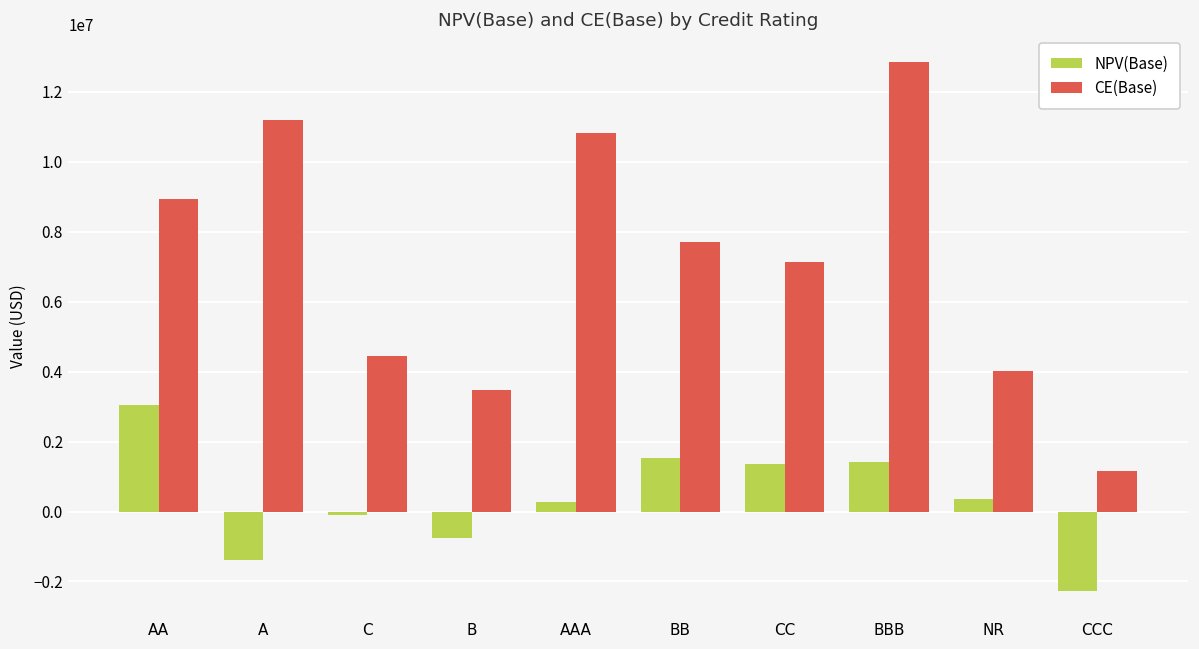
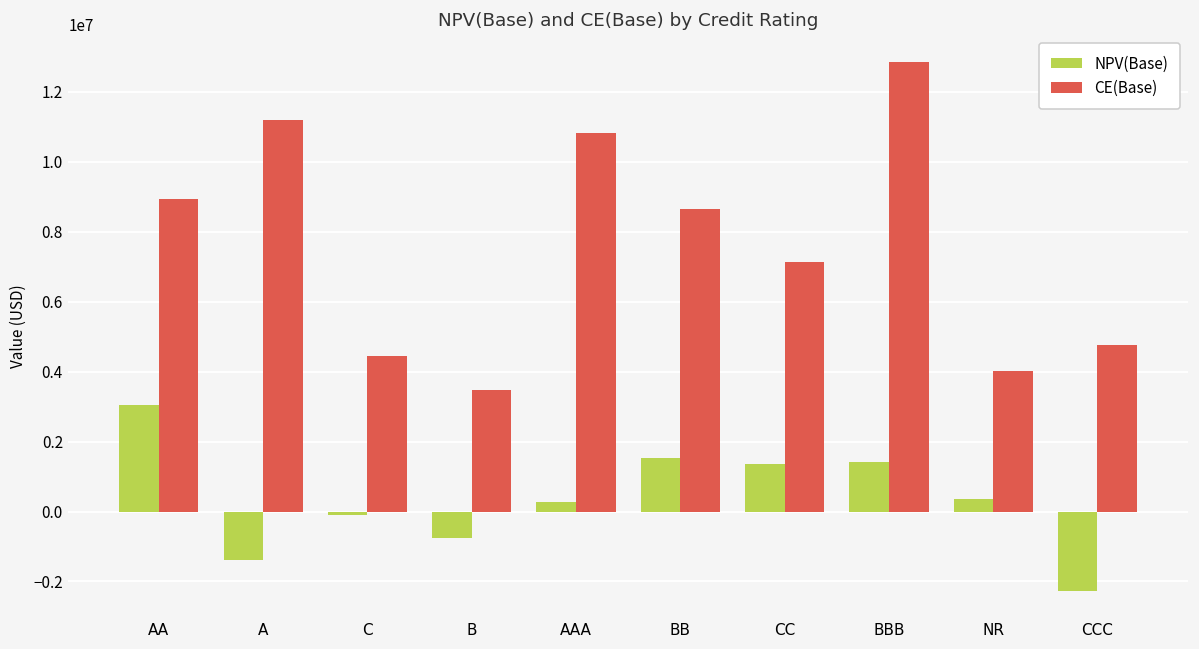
CE(Base), BB: 7700000 -> 8600000
CE(Base), CCC: 1200000 -> 4800000
